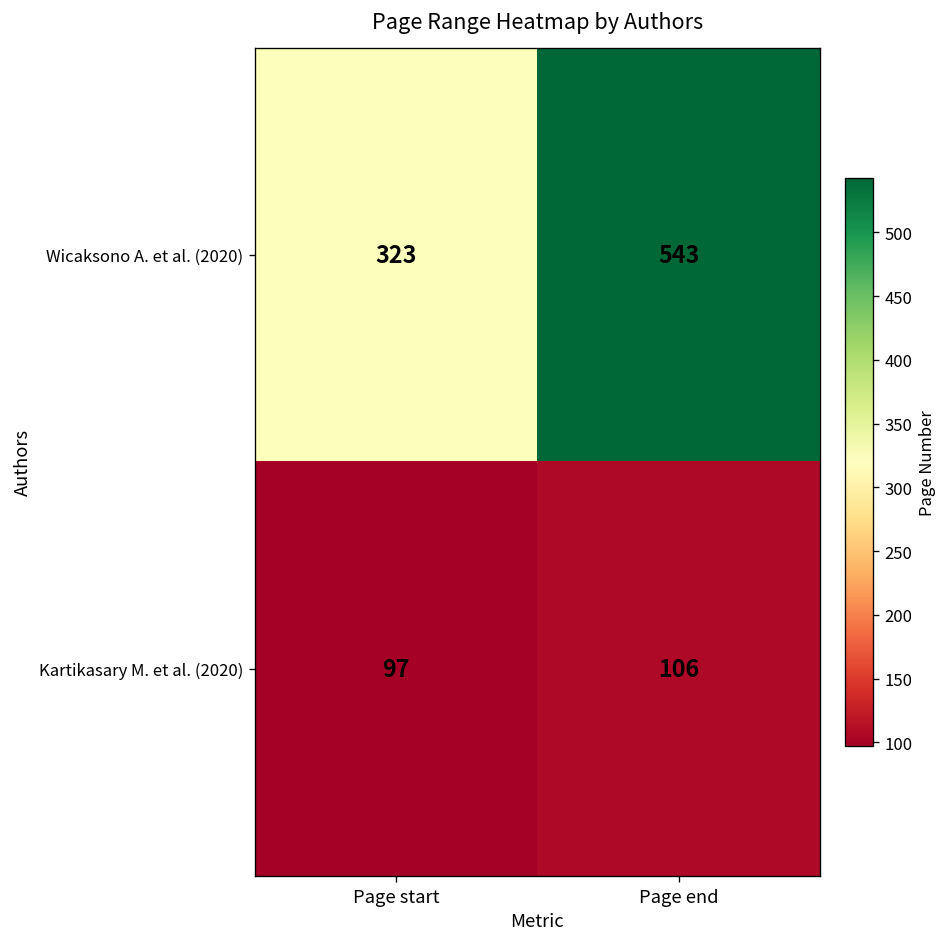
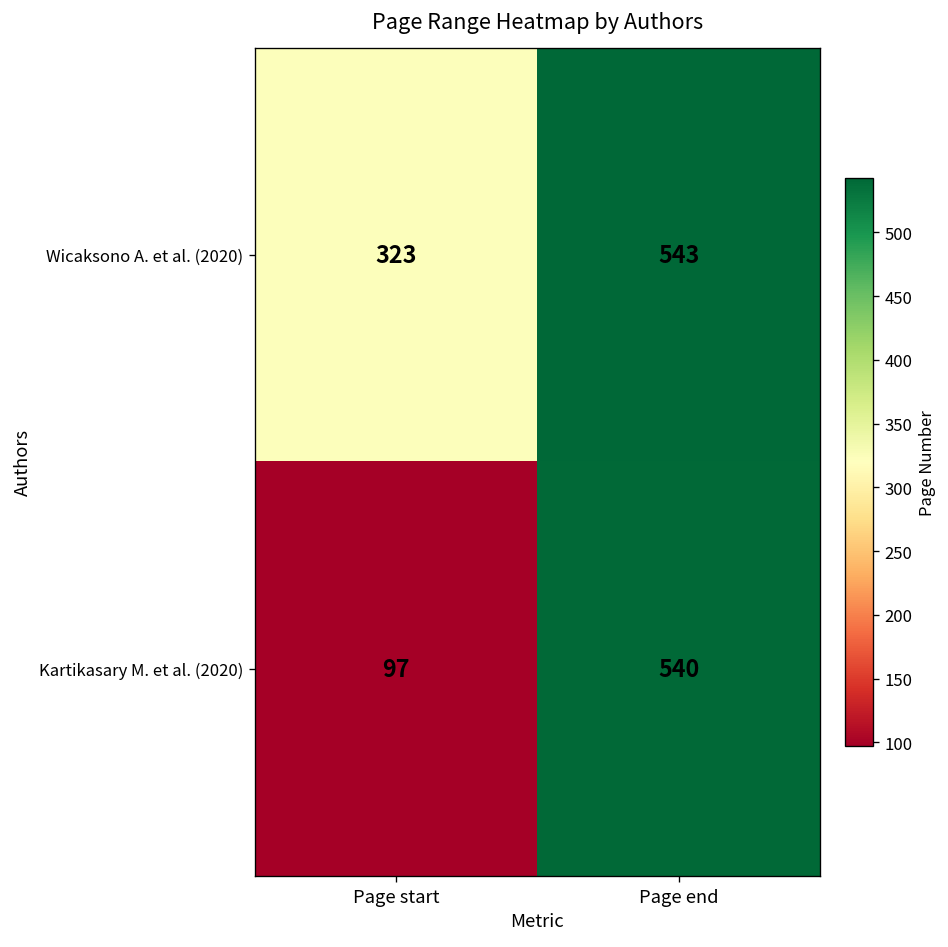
Kartikasary M. et al. (2020), Page end: 106 -> 540
